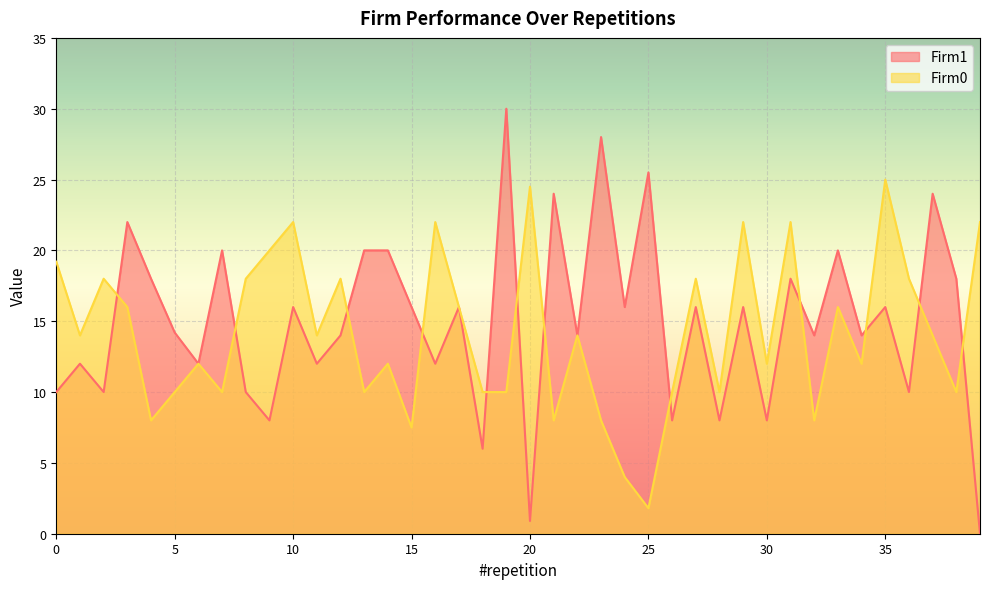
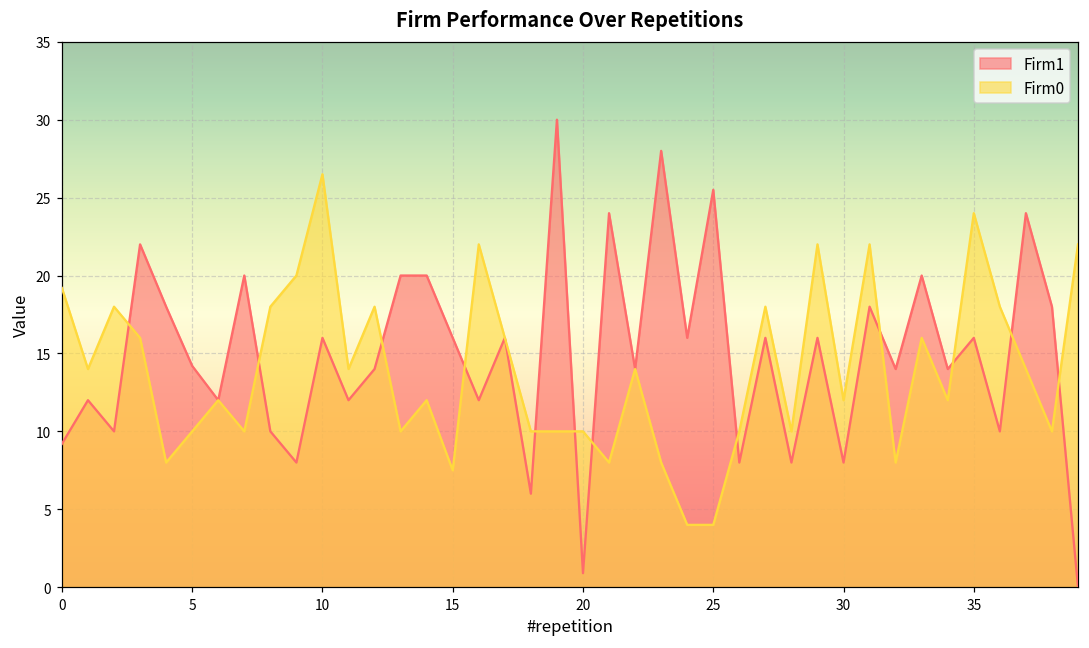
Firm1, 0: 10.0 -> 9.2
Firm0, 10: 22.0 -> 26.5
Firm0, 20: 24.5 -> 10.0
Firm0, 25: 1.8 -> 4.0
Firm0, 35: 25 -> 24
